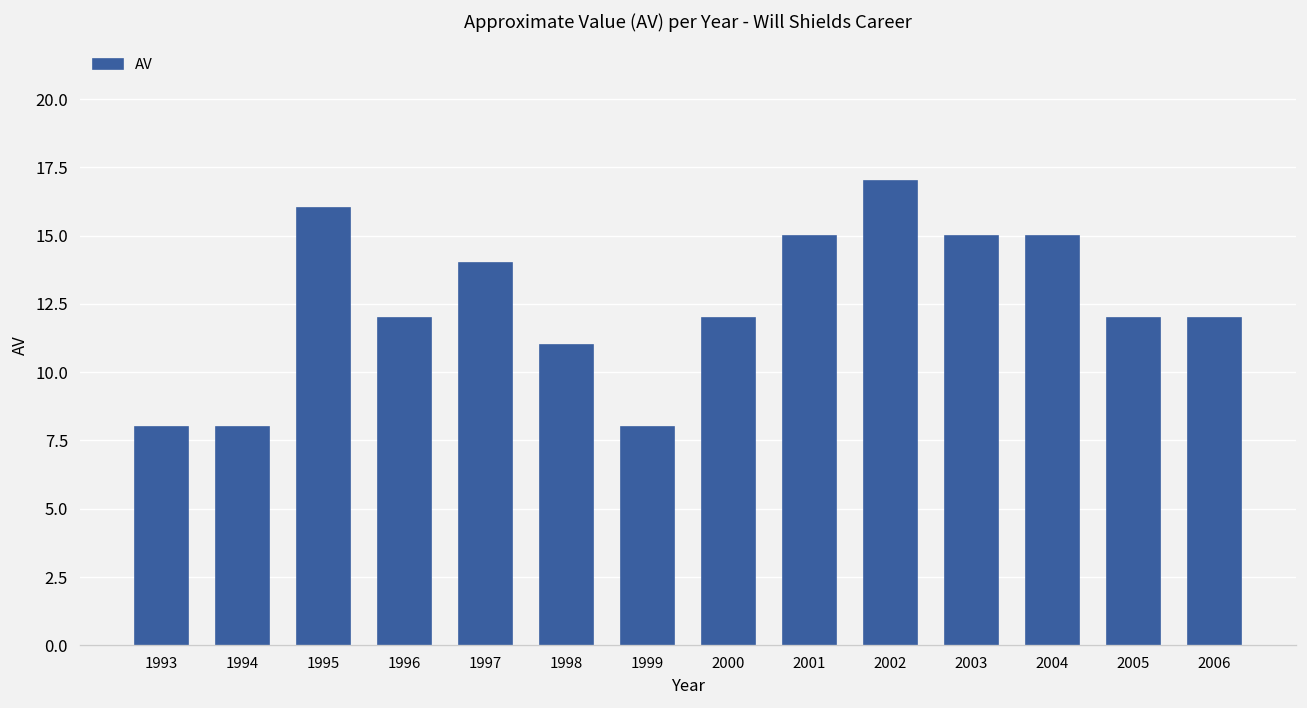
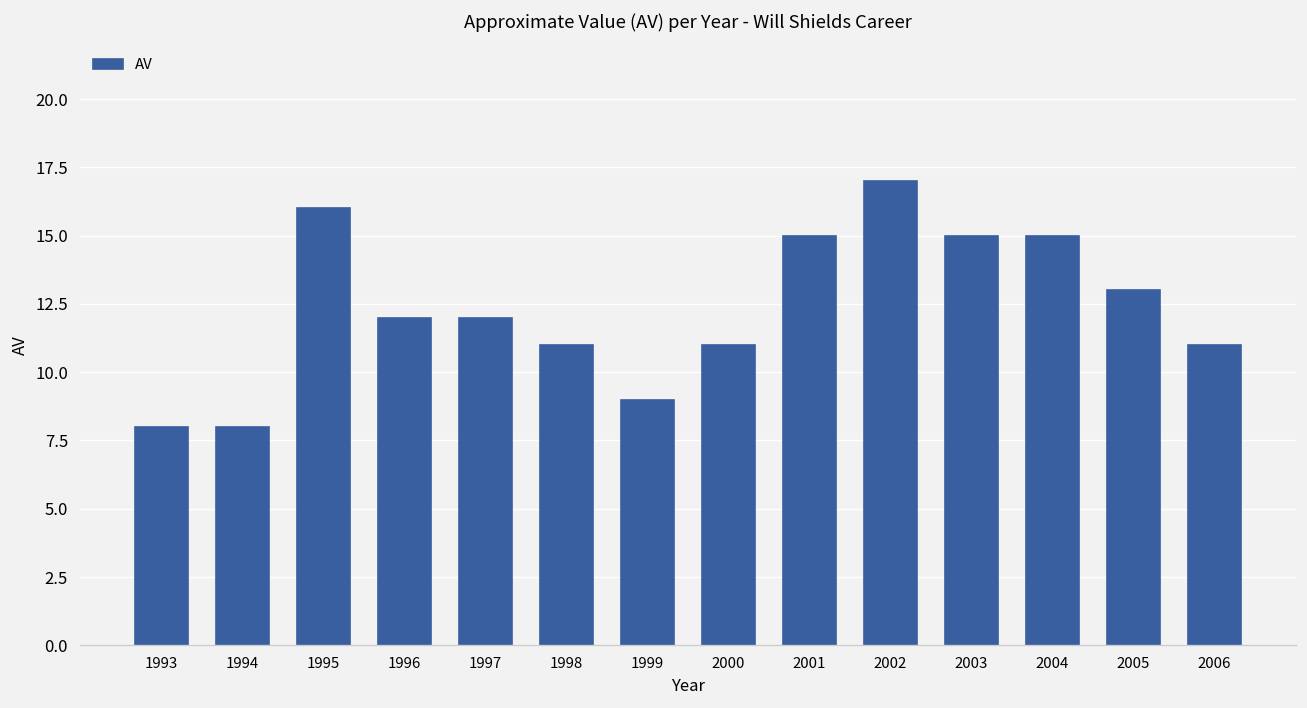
1997: 14 -> 12
1999: 8 -> 9
2000: 12 -> 11
2005: 12 -> 13
2006: 12 -> 11
